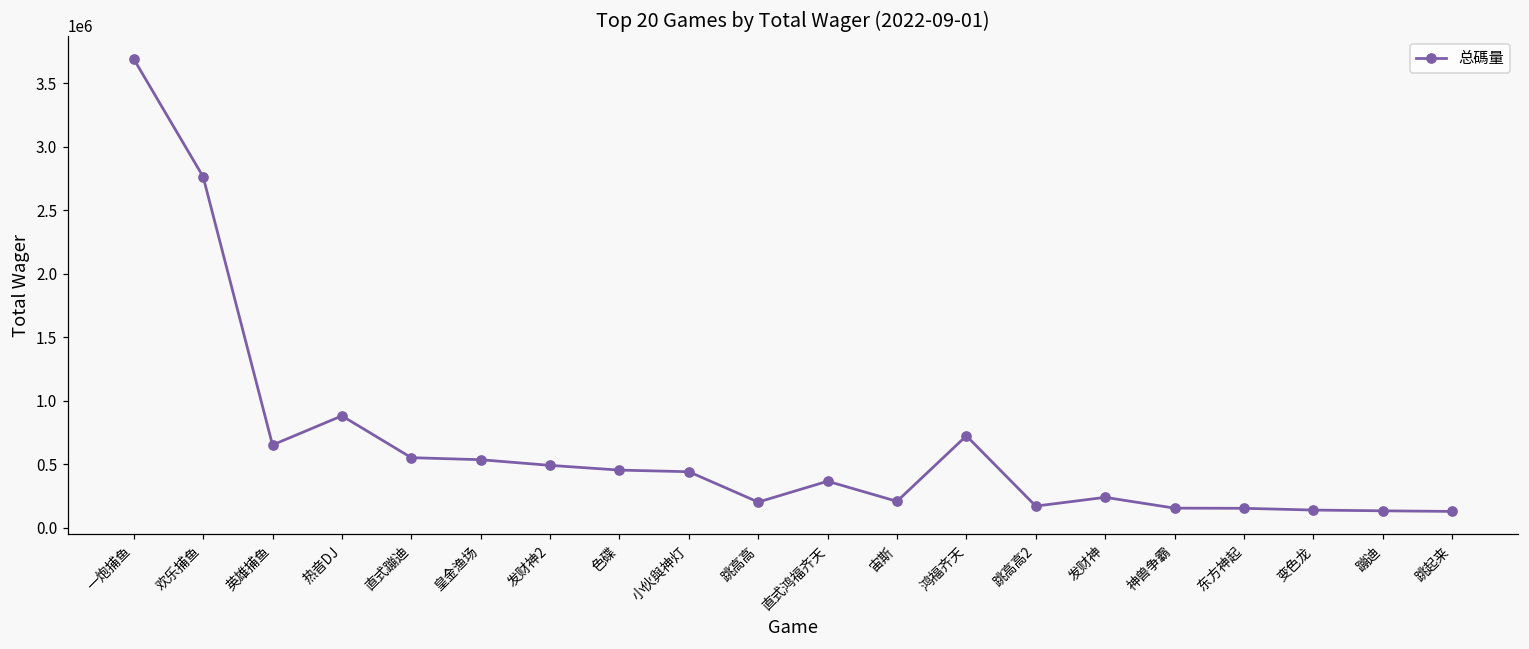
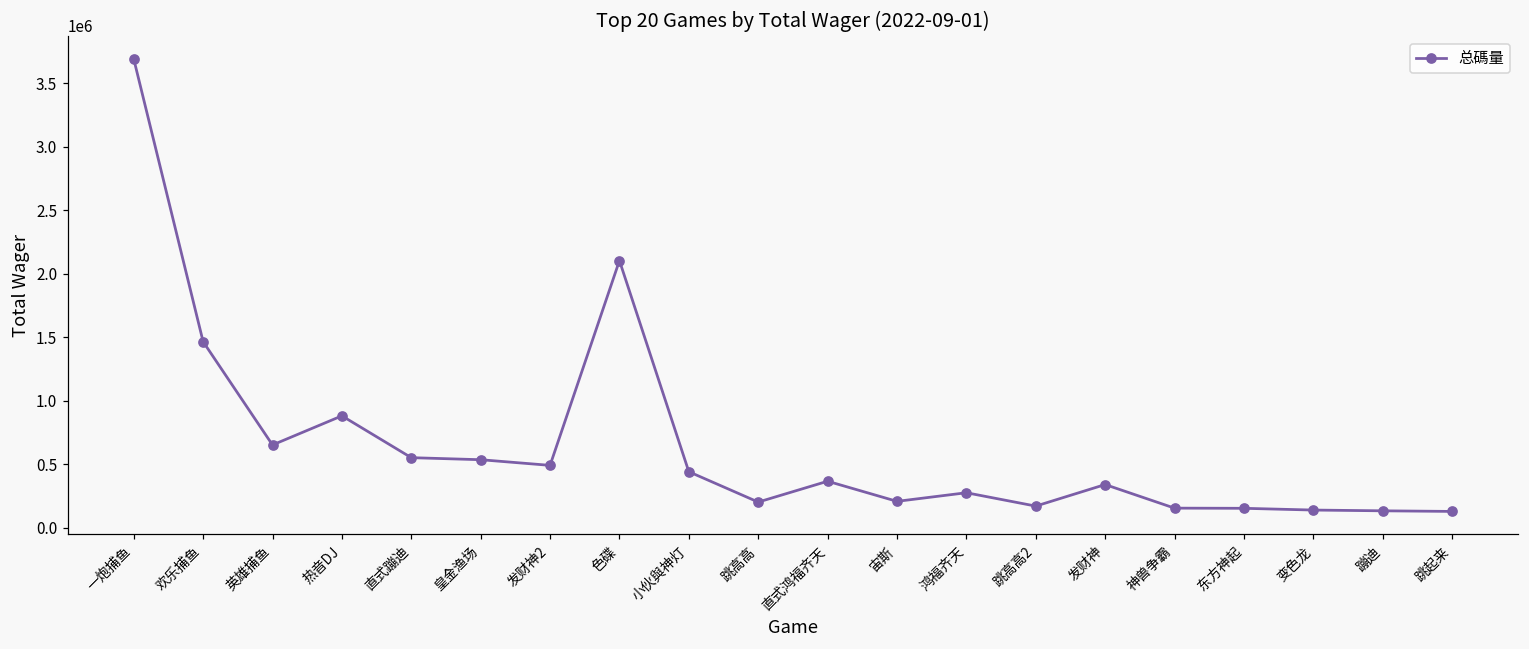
欢乐捕鱼: 2760000 -> 1470000
色碟: 460000 -> 2100000
鸿福齐天: 720000 -> 280000
发财神: 240000 -> 340000
